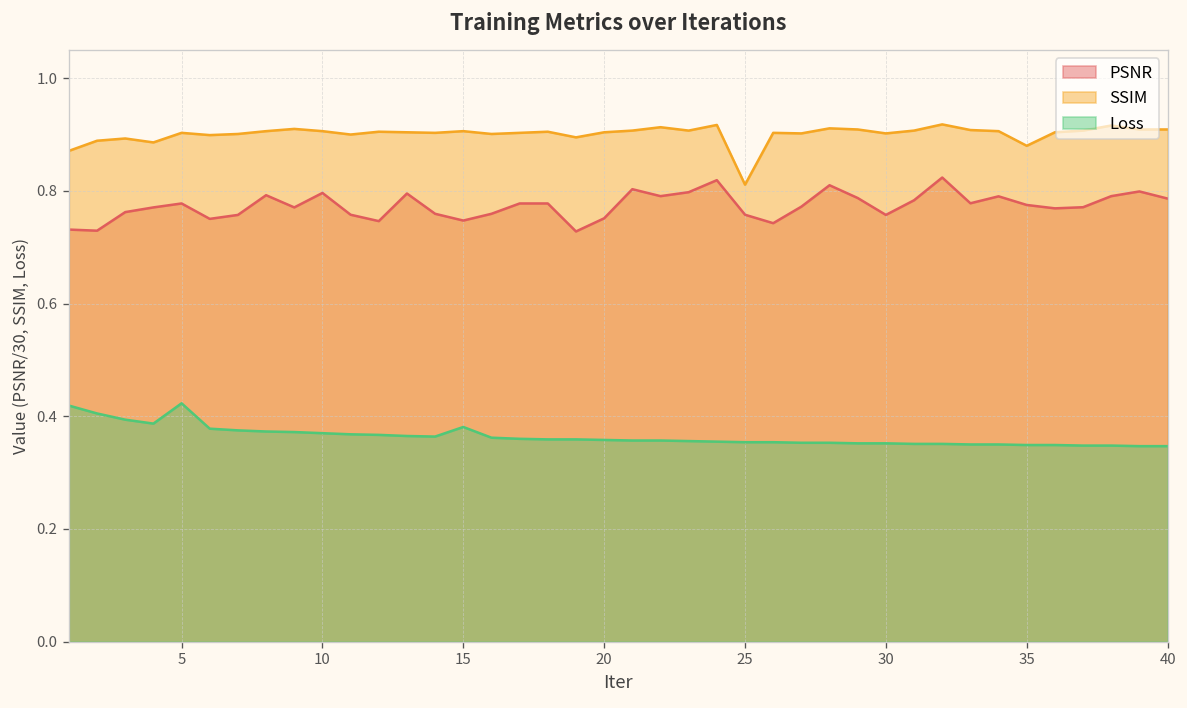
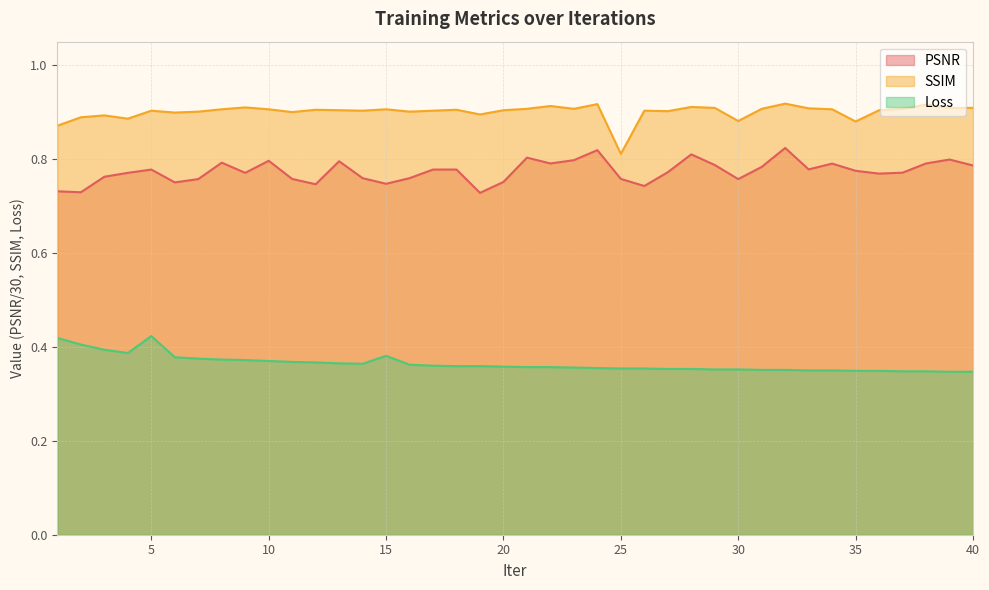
SSIM, 30: 0.90 -> 0.88
